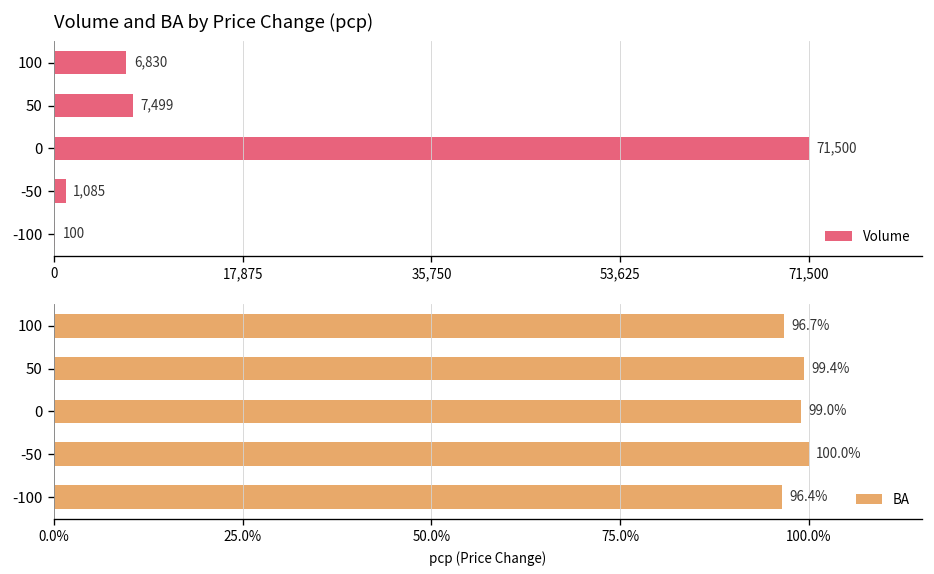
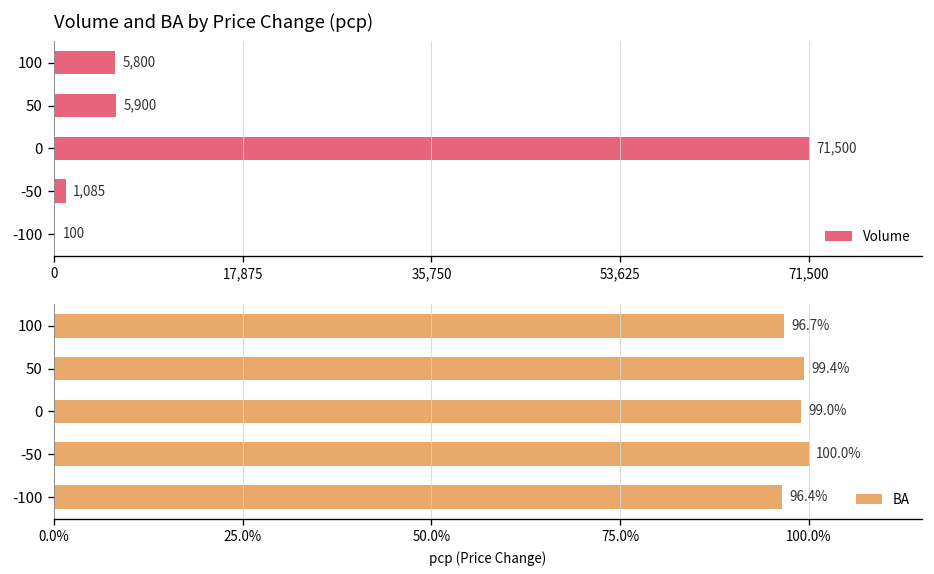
Volume and BA by Price Change (pcp), 100: 6,830 -> 5,800
Volume and BA by Price Change (pcp), 50: 7,499 -> 5,900
